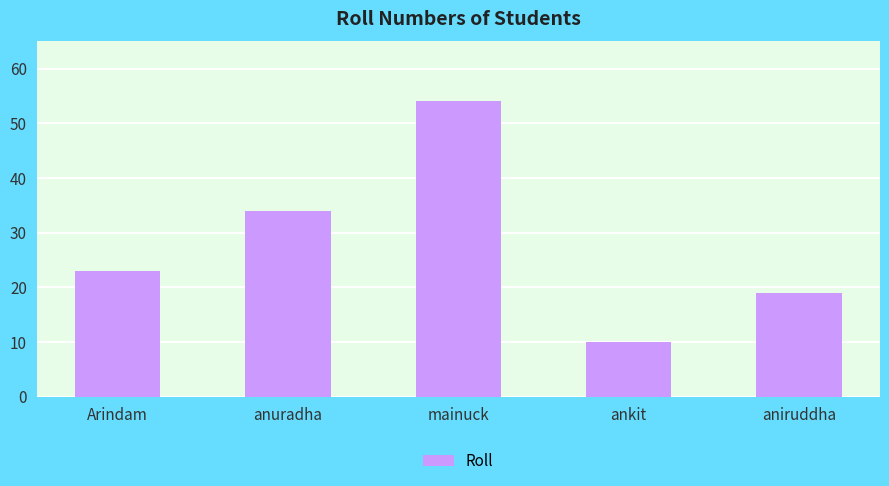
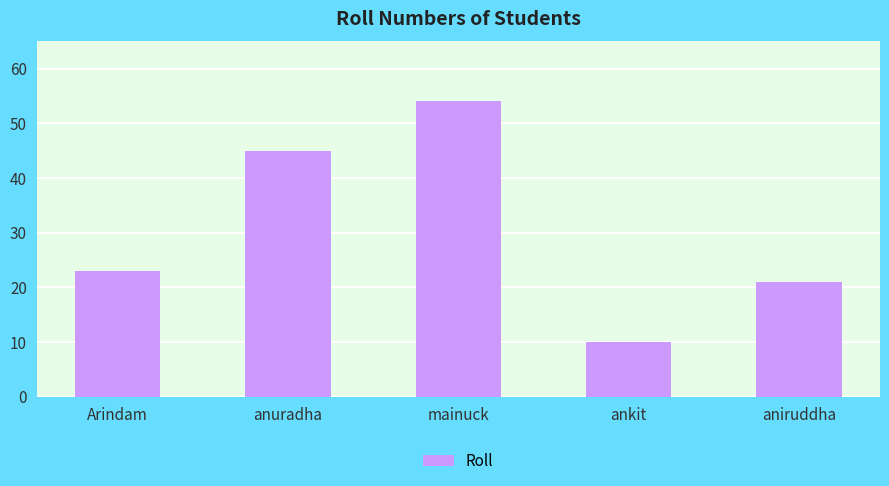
anuradha: 34 -> 45
aniruddha: 19 -> 21
